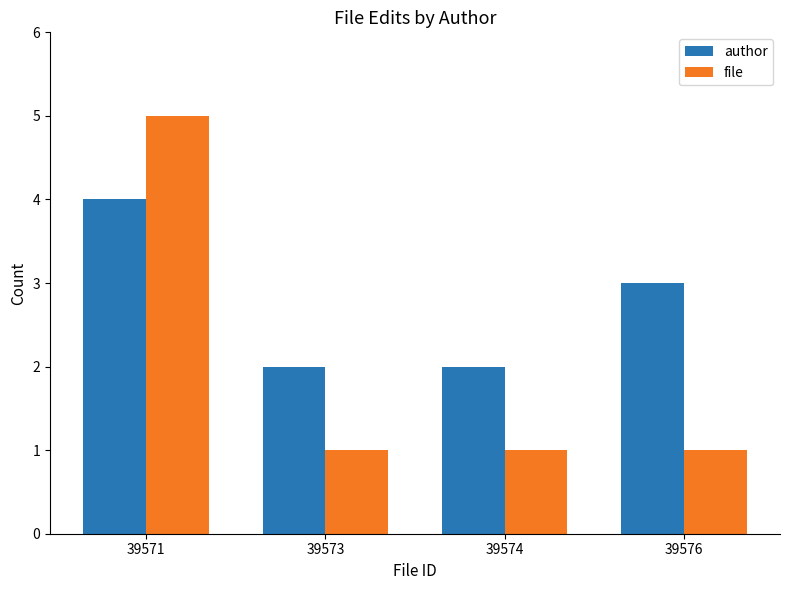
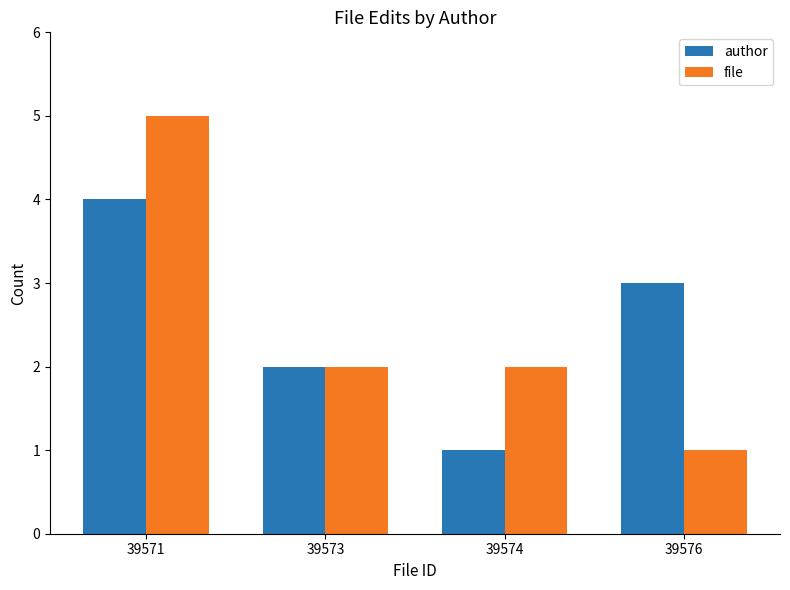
file, 39573: 1 -> 2
author, 39574: 2 -> 1
file, 39574: 1 -> 2
